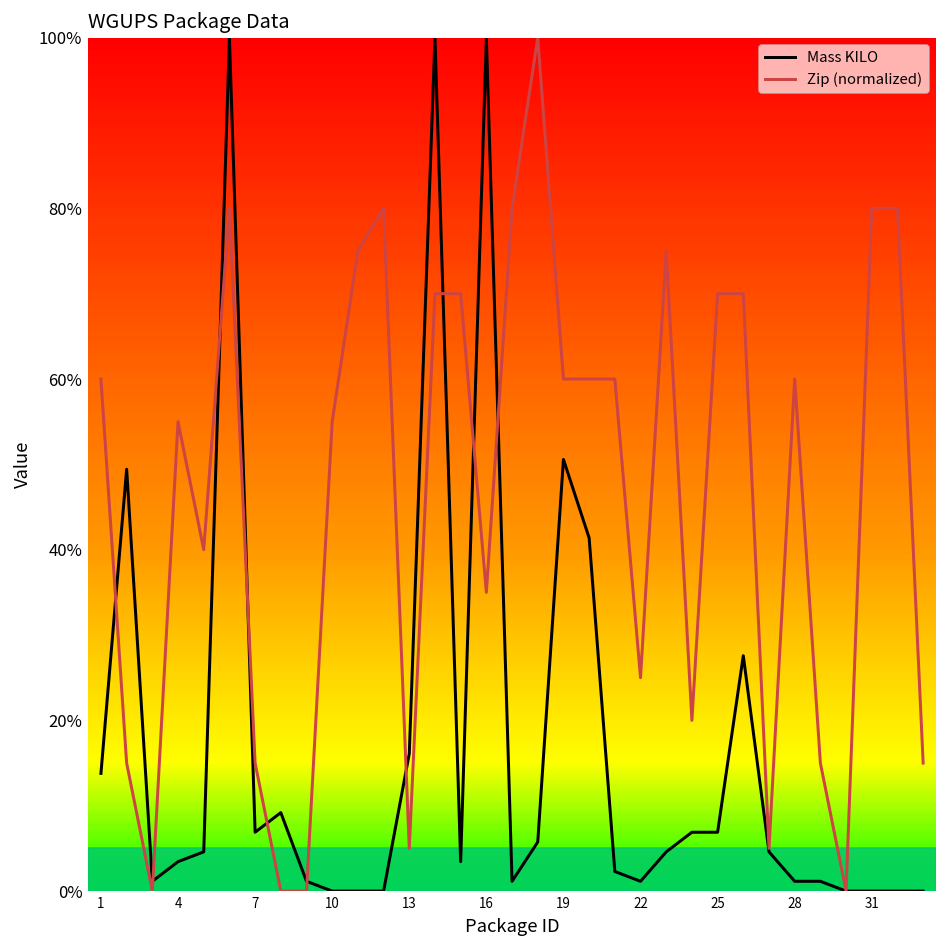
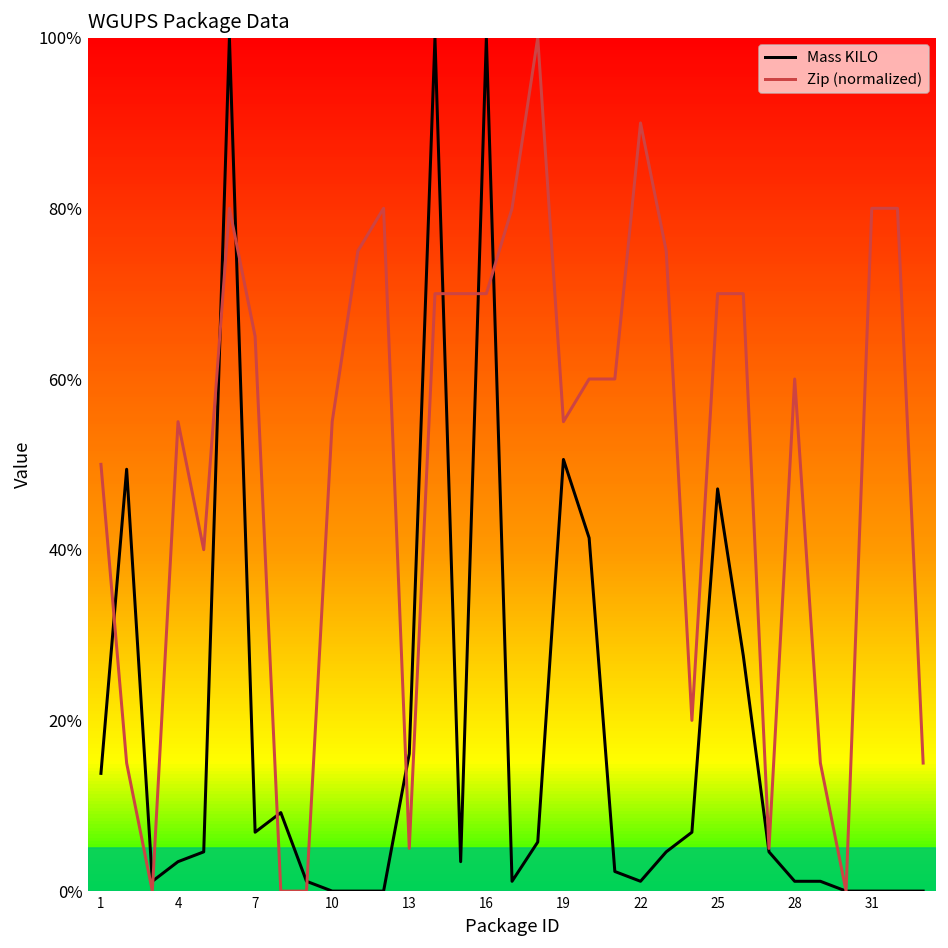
Zip (normalized), 1: 60% -> 50%
Zip (normalized), 7: 15% -> 65%
Zip (normalized), 16: 35% -> 70%
Zip (normalized), 19: 60% -> 55%
Zip (normalized), 22: 25% -> 90%
Mass KILO, 25: 7% -> 47%
